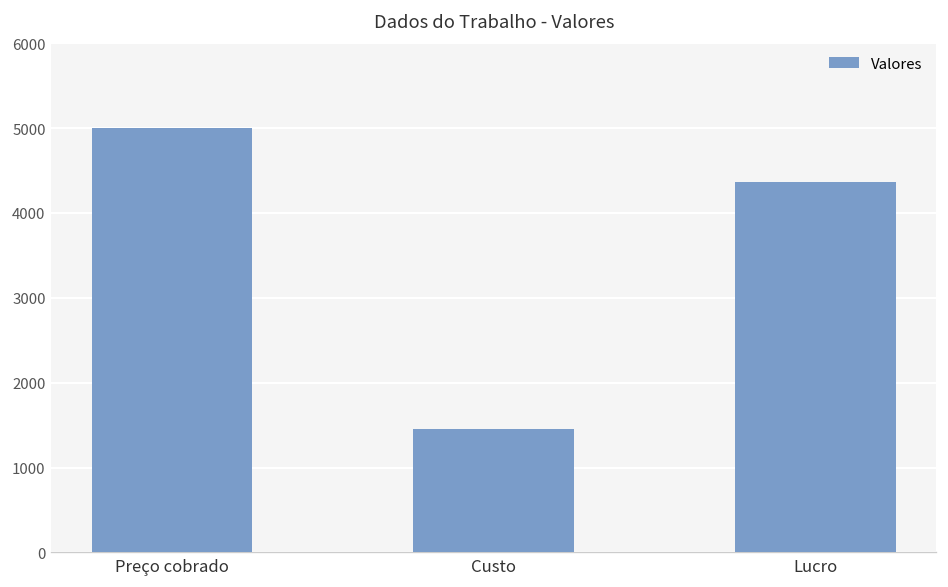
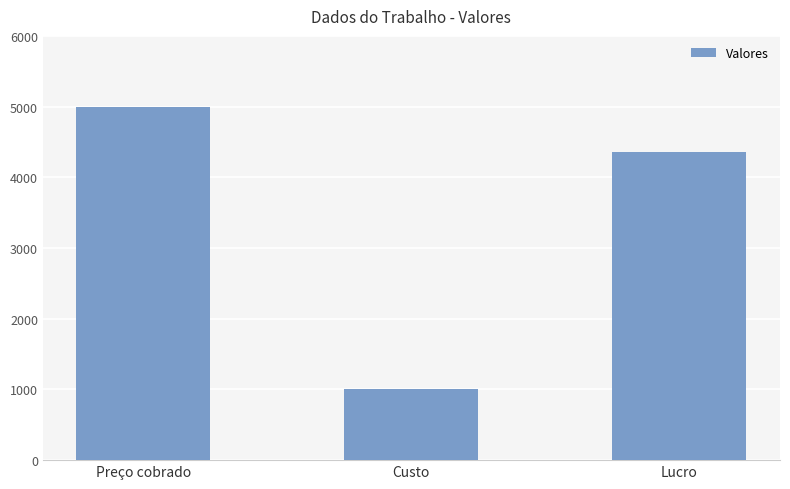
Custo: 1400 -> 1000
